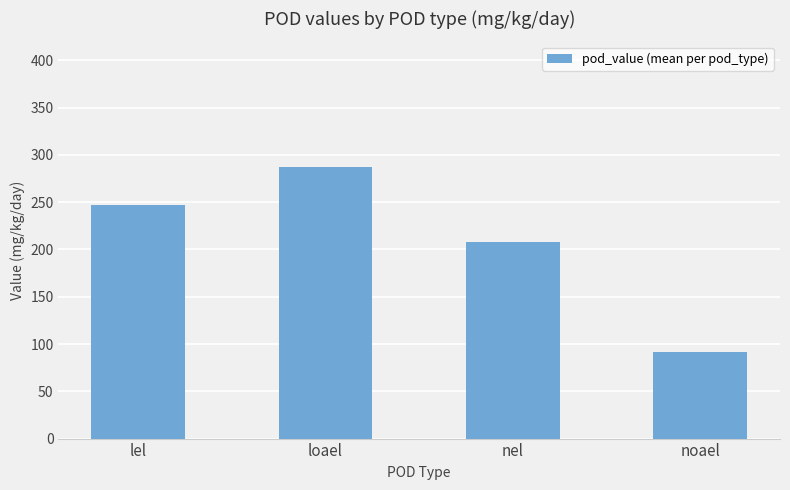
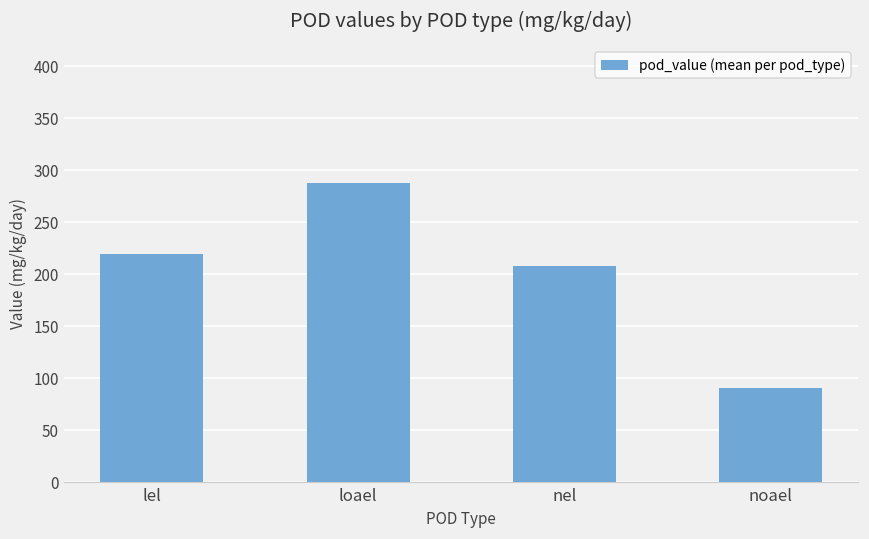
lel: 250 -> 220
